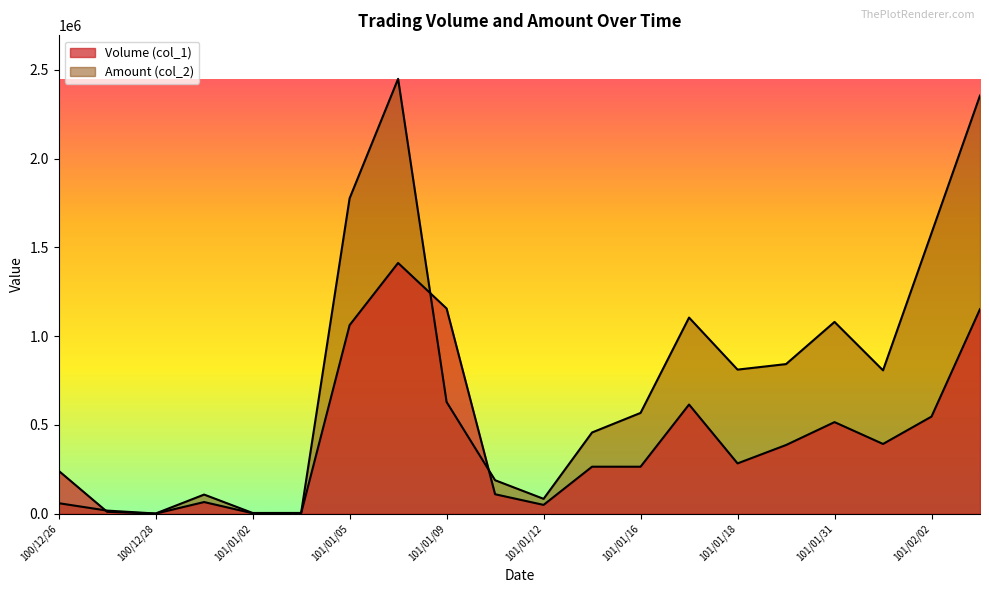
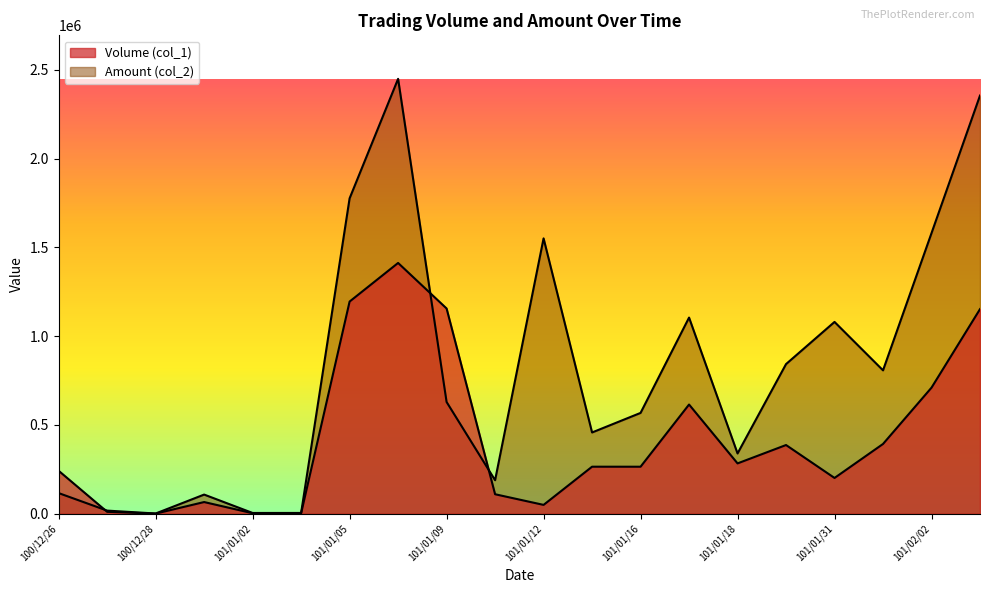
Amount (col_2), 100/12/26: 60000 -> 120000
Volume (col_1), 101/01/05: 1060000 -> 1190000
Amount (col_2), 101/01/12: 80000 -> 1550000
Amount (col_2), 101/01/18: 810000 -> 340000
Volume (col_1), 101/01/31: 520000 -> 200000
Volume (col_1), 101/02/02: 550000 -> 710000
